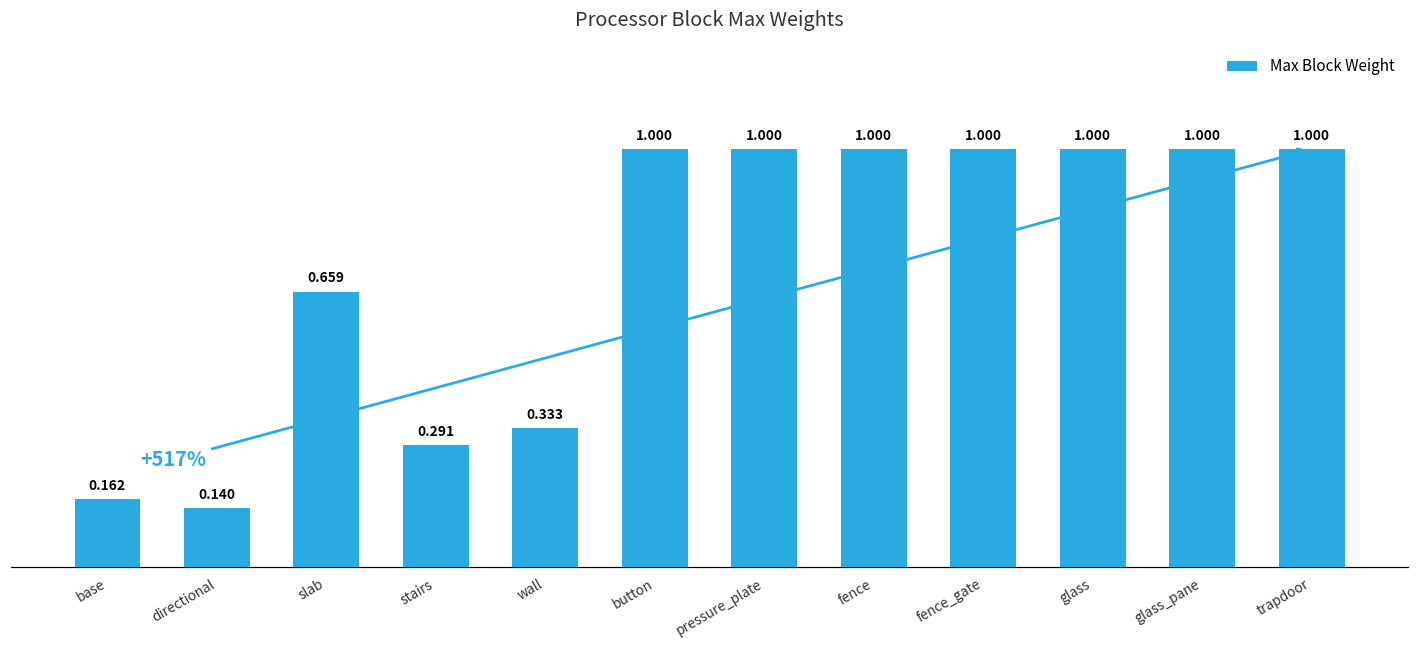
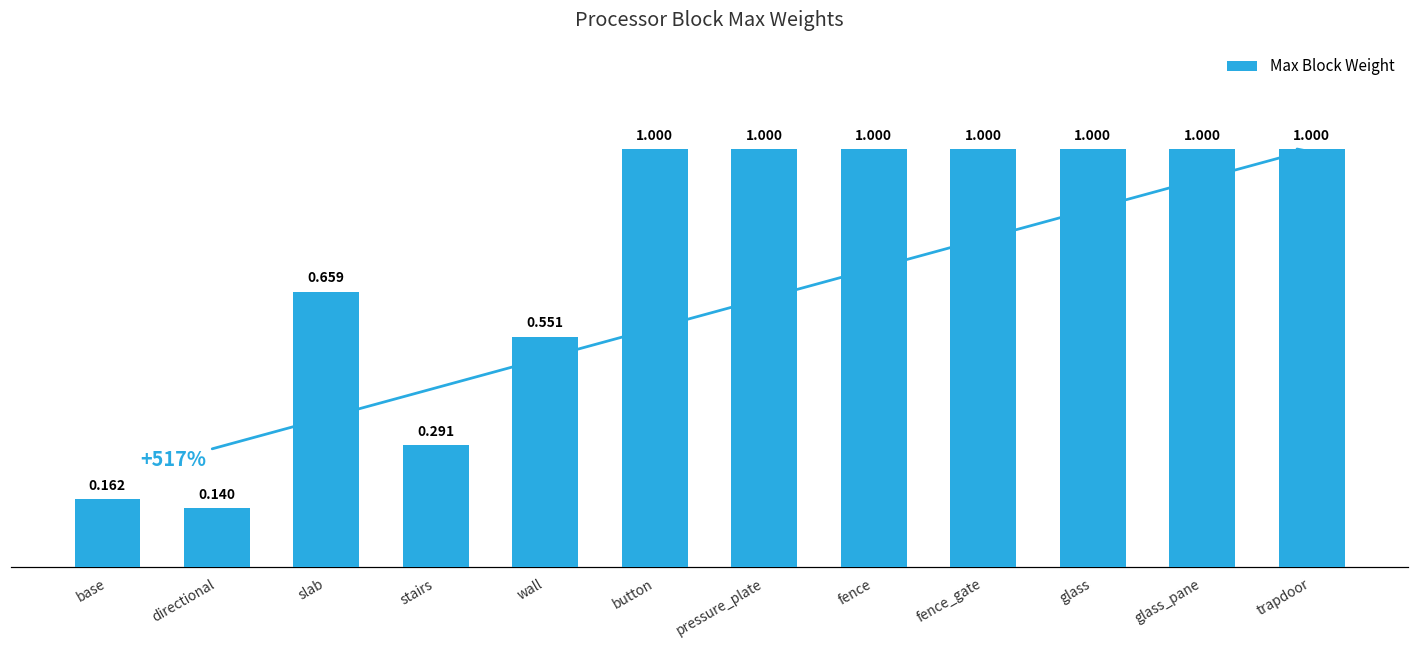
wall: 0.333 -> 0.551
